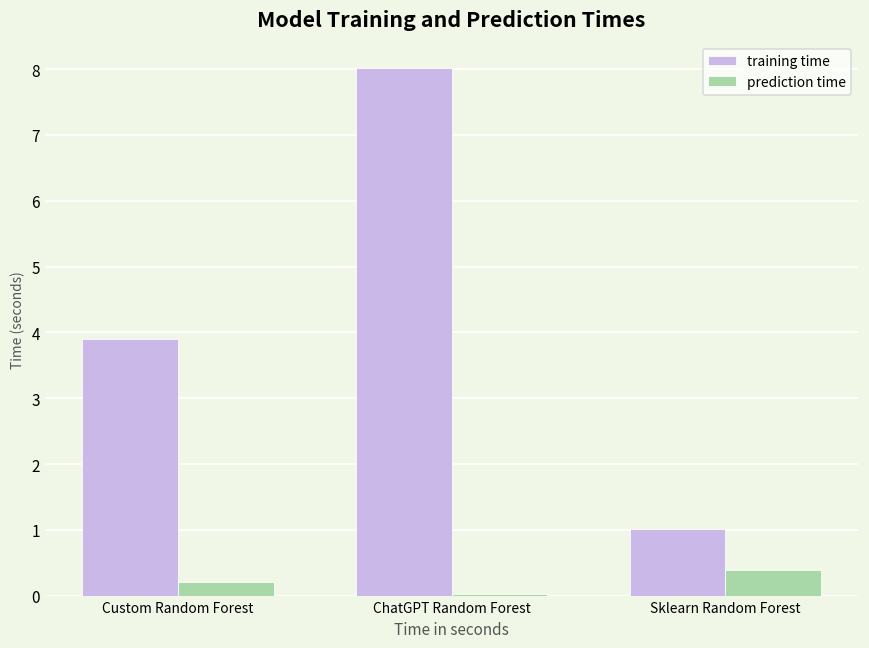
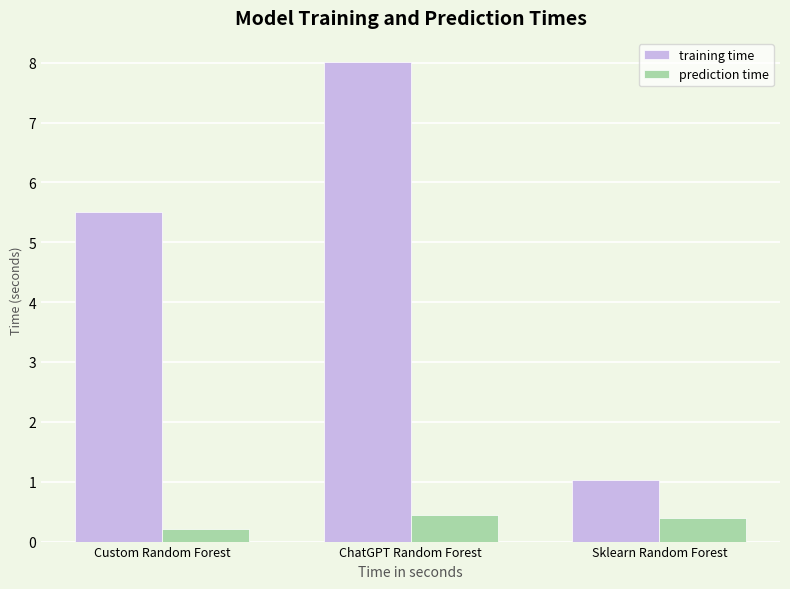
training time, Custom Random Forest: 3.9 -> 5.5
prediction time, ChatGPT Random Forest: 0.0 -> 0.4
